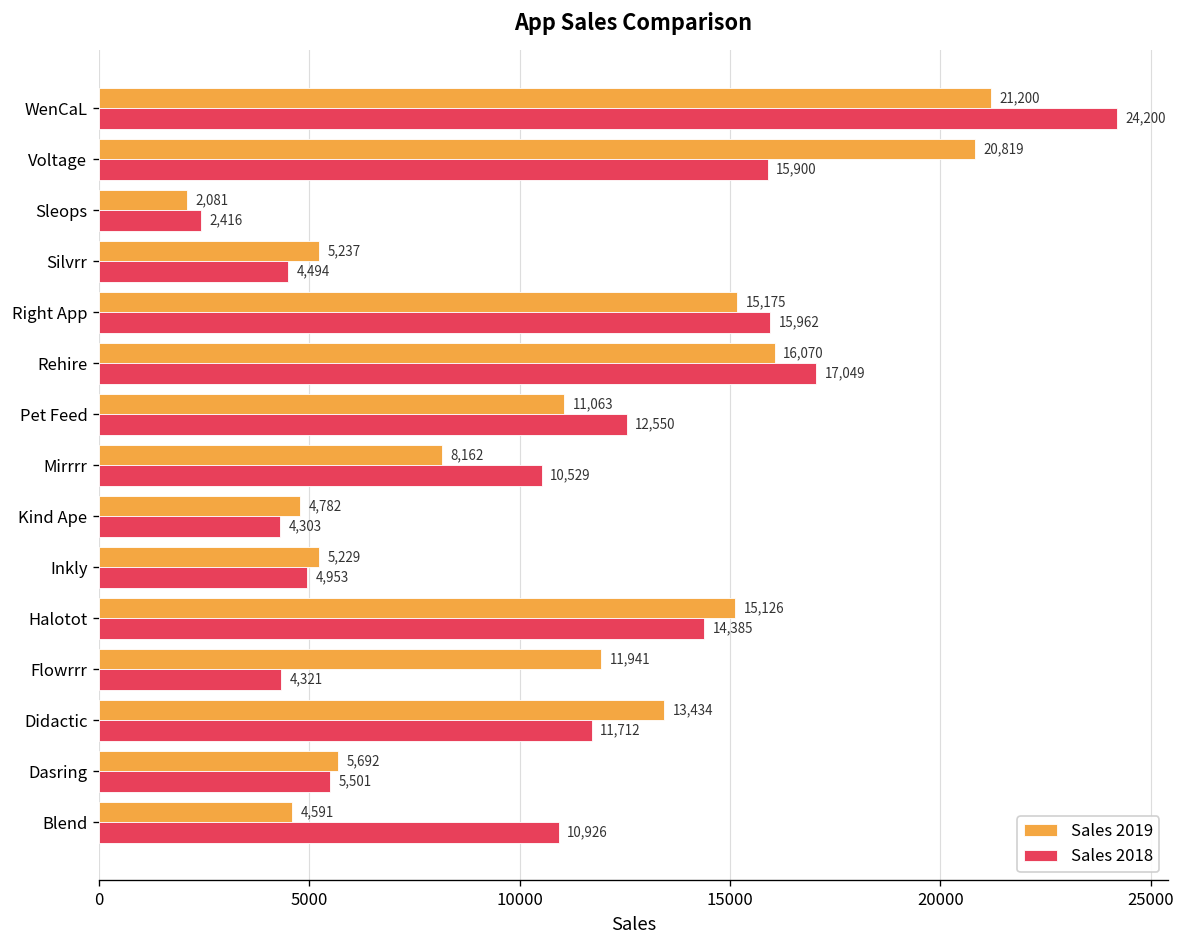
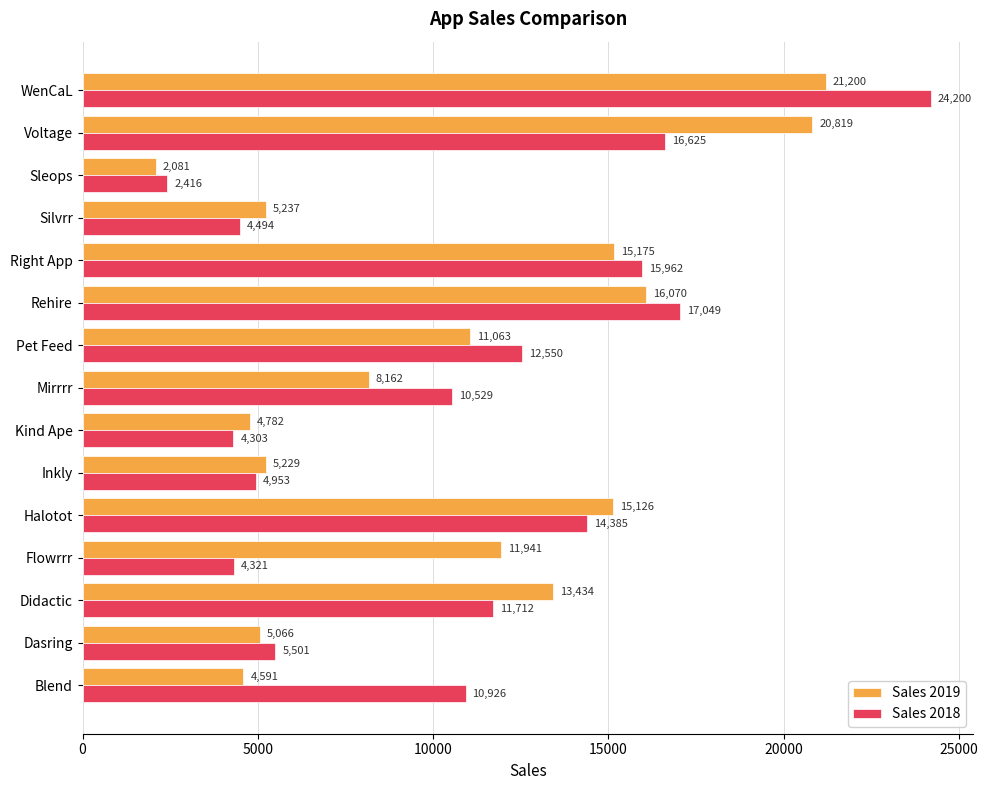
Sales 2018, Voltage: 15,900 -> 16,625
Sales 2019, Dasring: 5,692 -> 5,066
